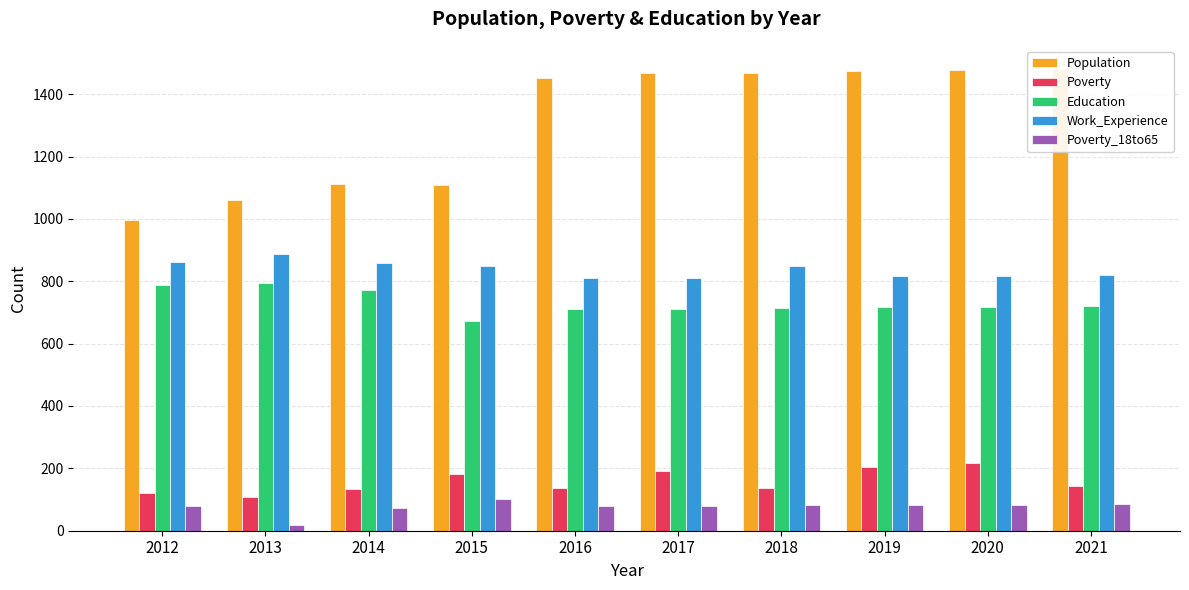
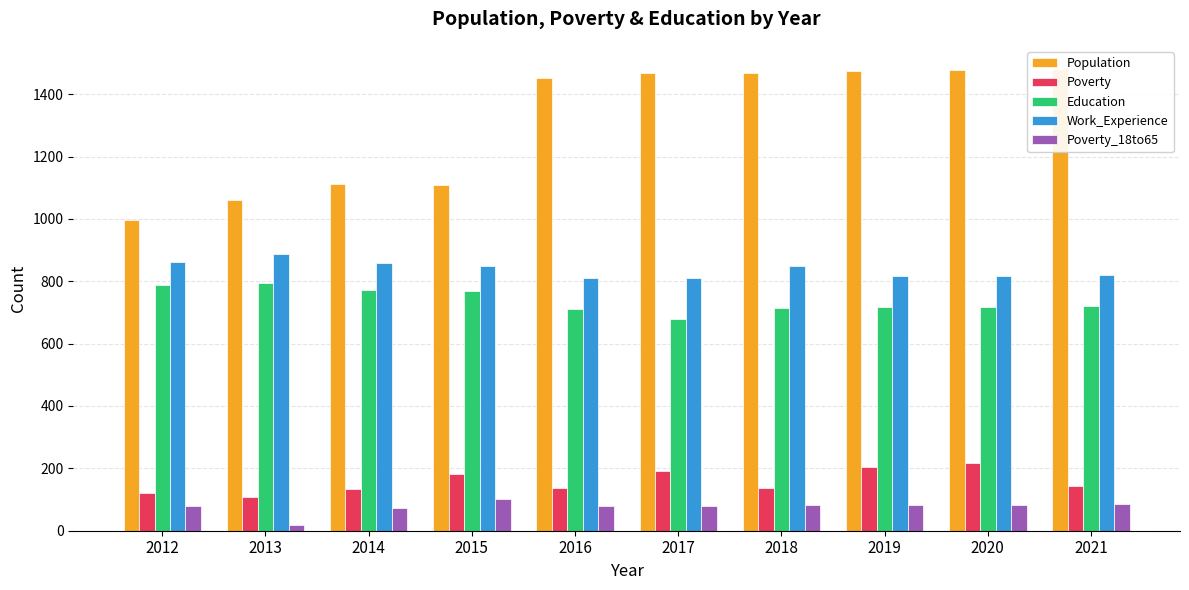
Education, 2015: 670 -> 770
Education, 2017: 710 -> 680
